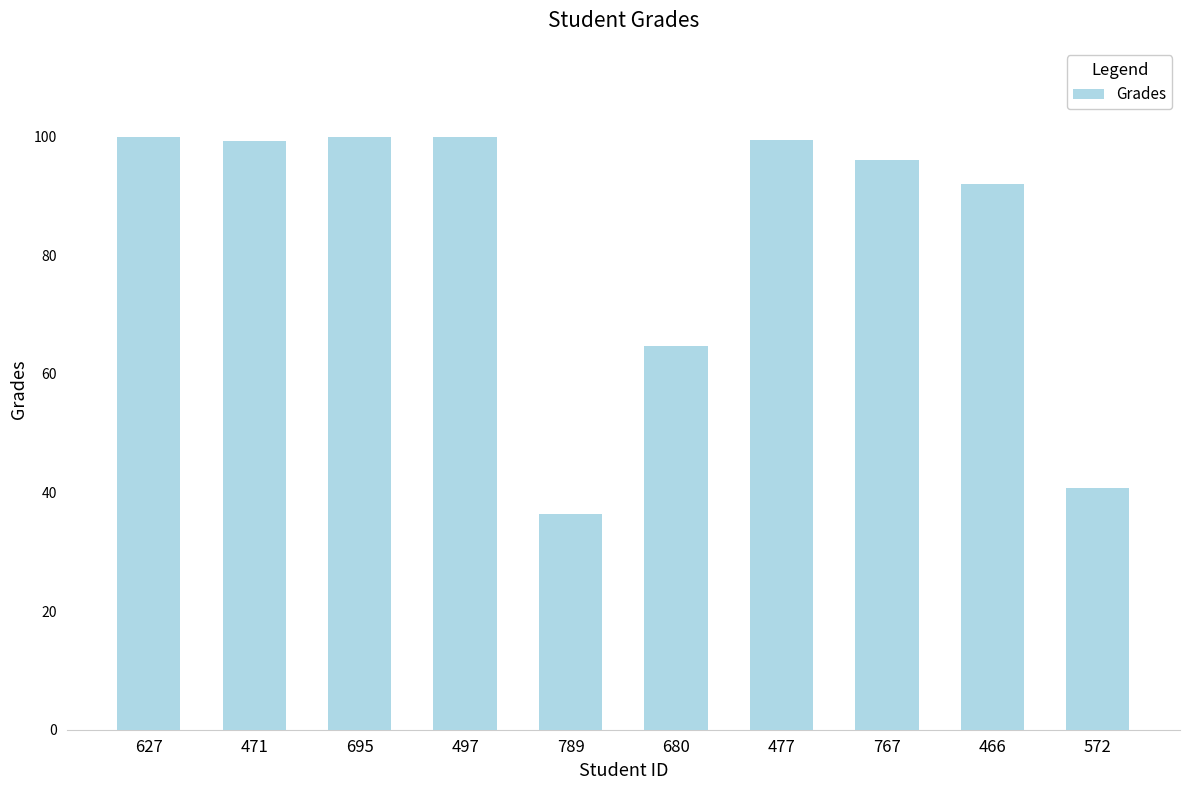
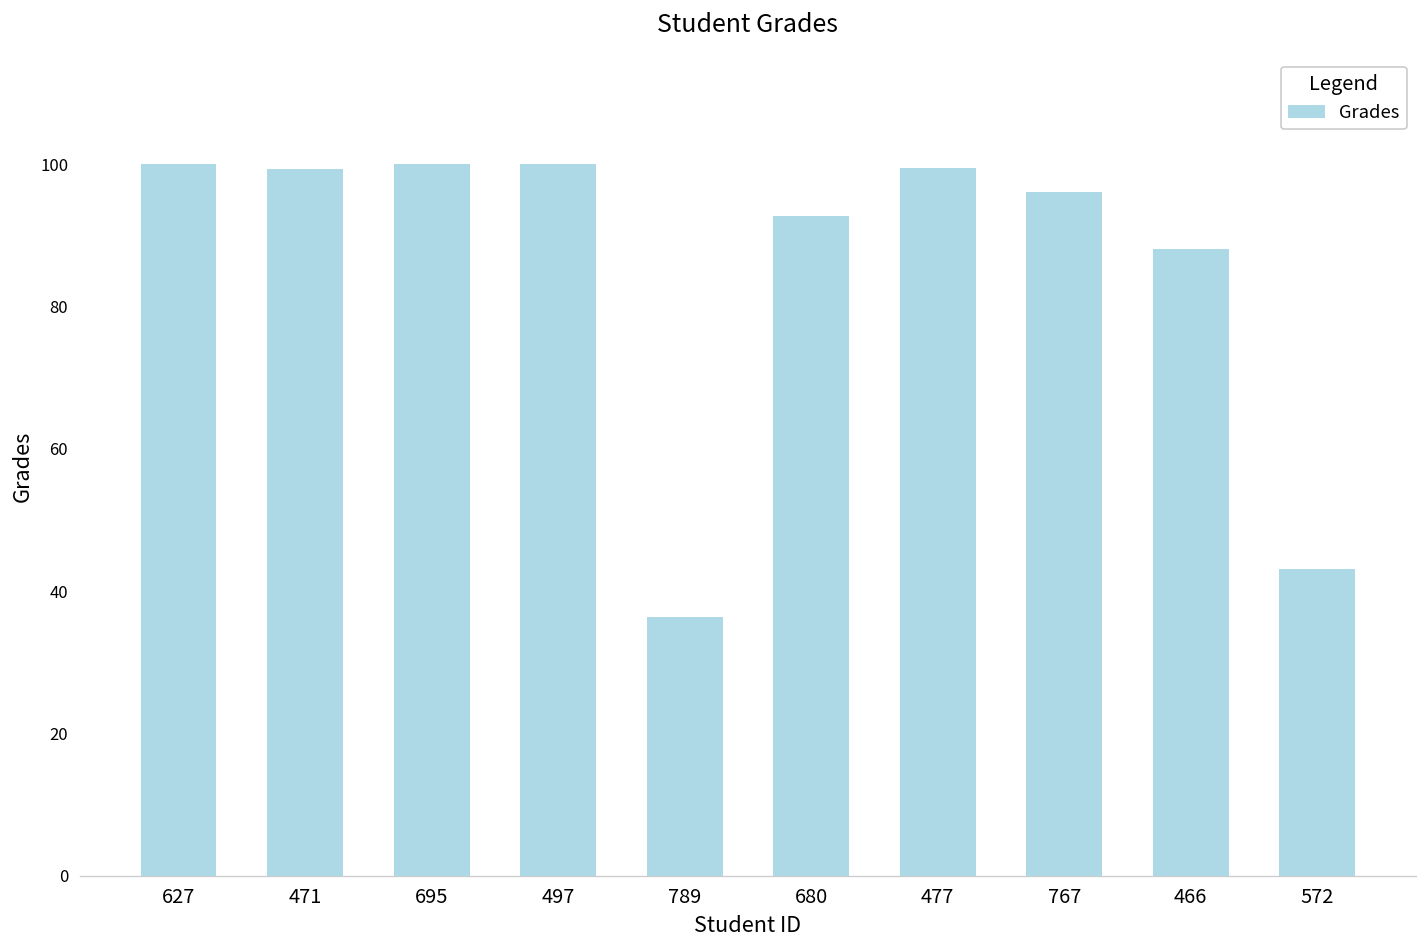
680: 65 -> 93
466: 92 -> 88
572: 41 -> 43
